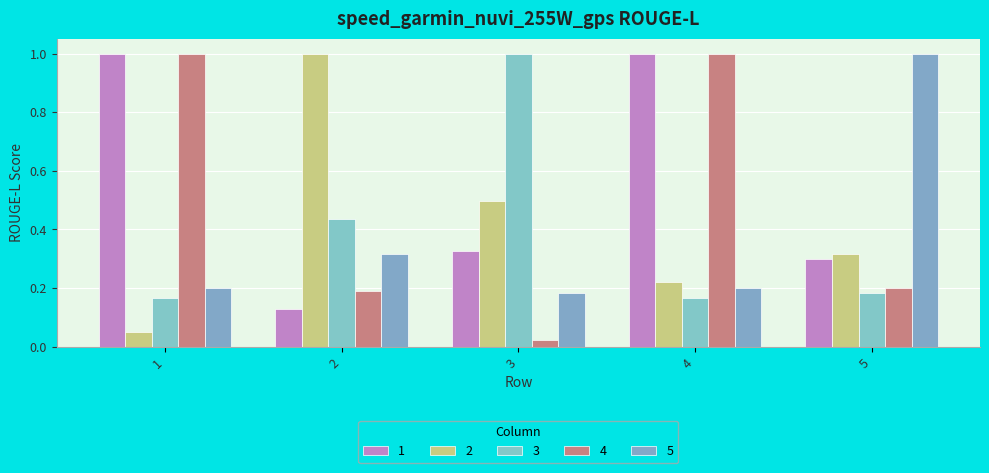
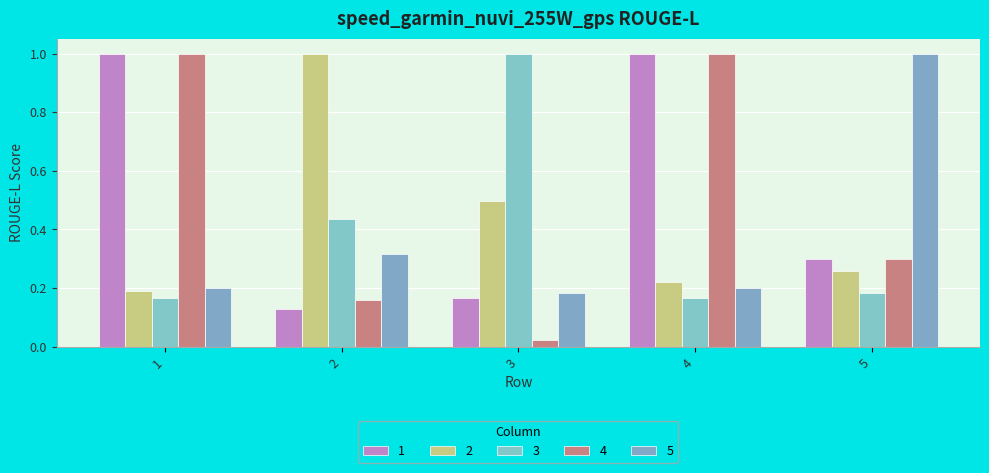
2, 1: 0.05 -> 0.19
4, 2: 0.19 -> 0.16
1, 3: 0.33 -> 0.17
2, 5: 0.32 -> 0.26
4, 5: 0.2 -> 0.3
